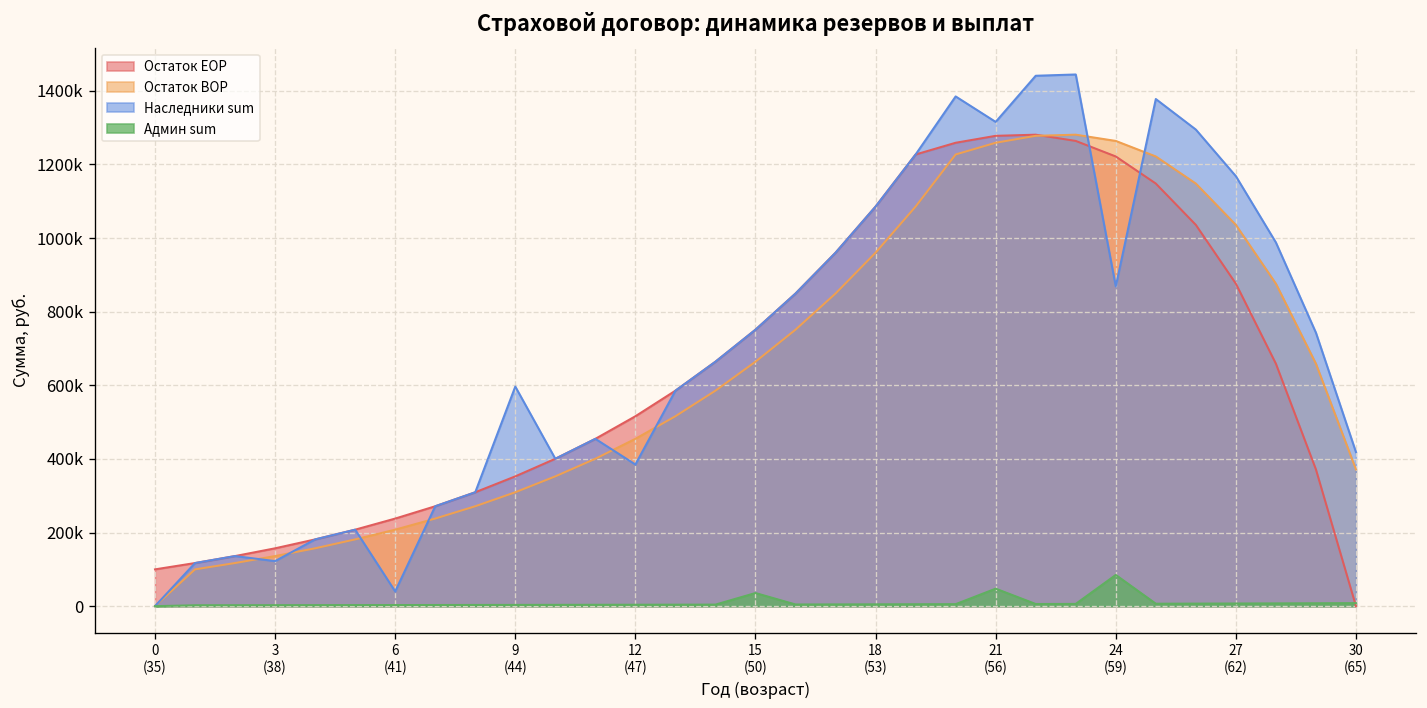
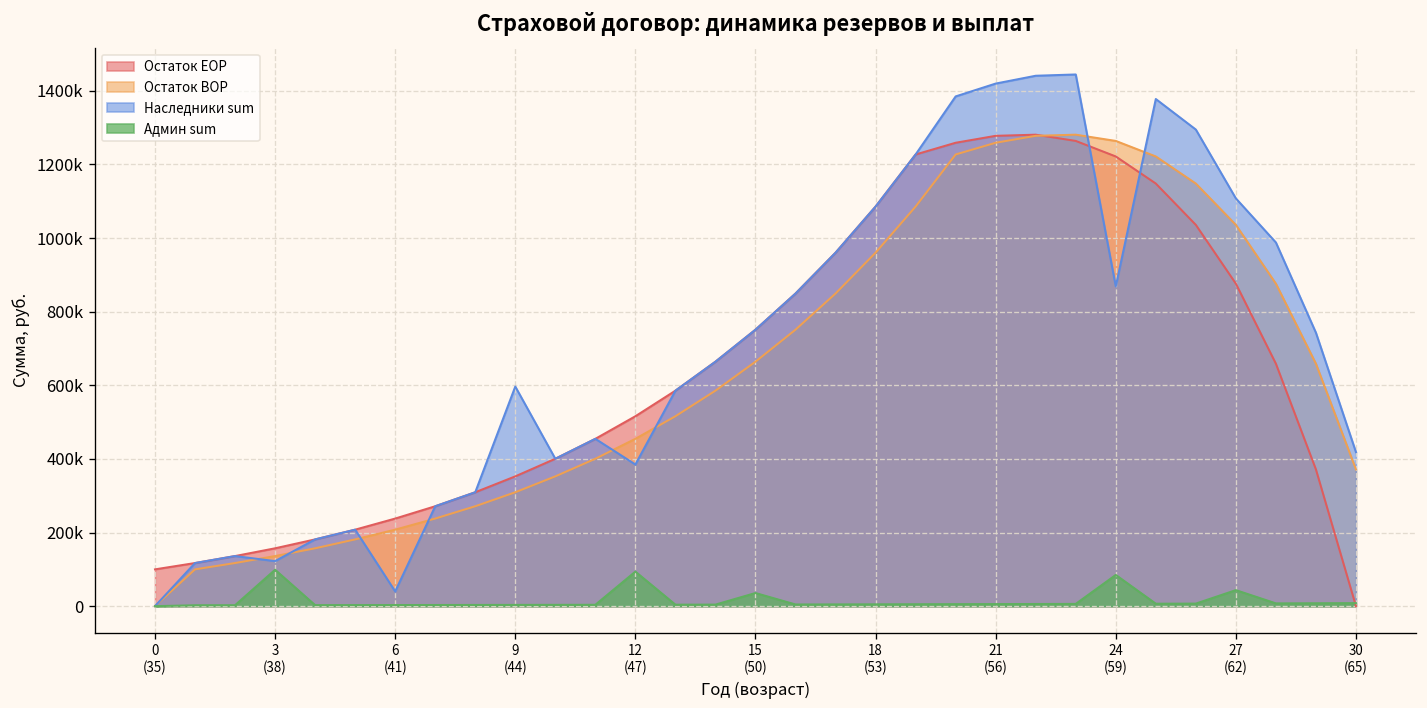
Админ sum, 3 (38): 0 -> 100000
Админ sum, 12 (47): 0 -> 90000
Наследники sum, 21 (56): 1320000 -> 1420000
Админ sum, 21 (56): 50000 -> 10000
Наследники sum, 27 (62): 1170000 -> 1110000
Админ sum, 27 (62): 10000 -> 40000
